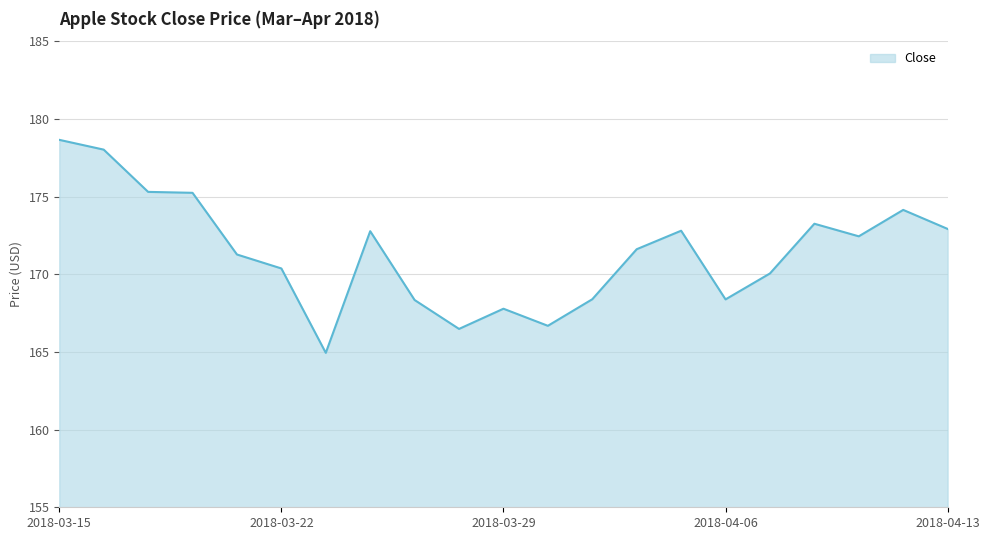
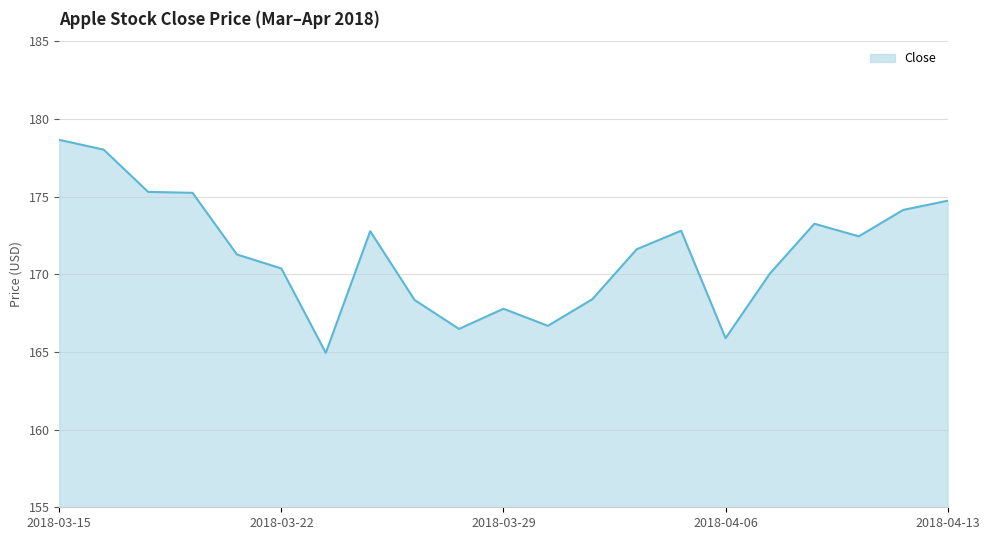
2018-04-06: 168.4 -> 165.9
2018-04-13: 172.9 -> 174.7
